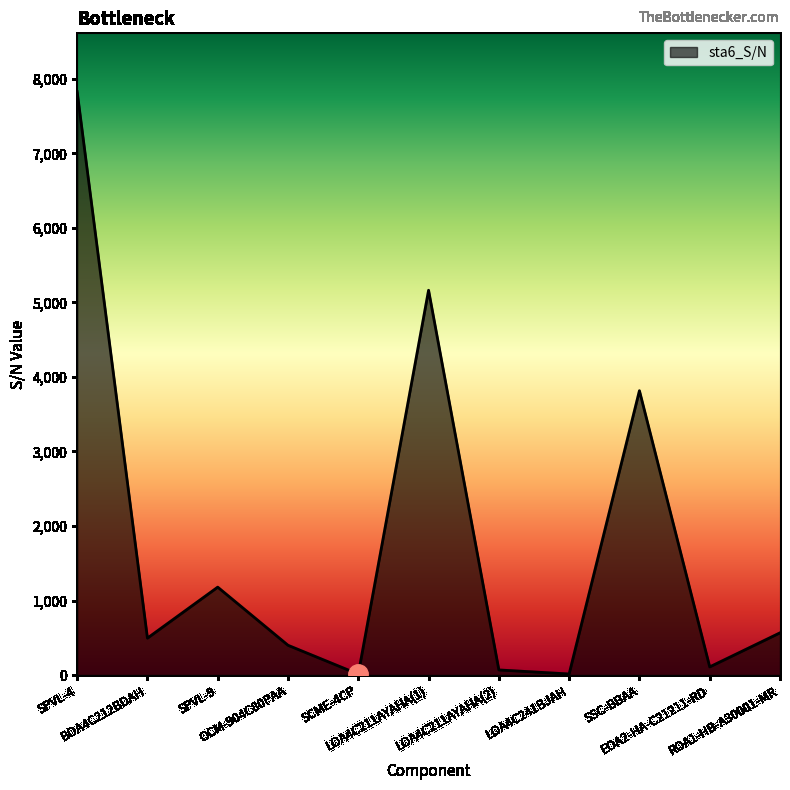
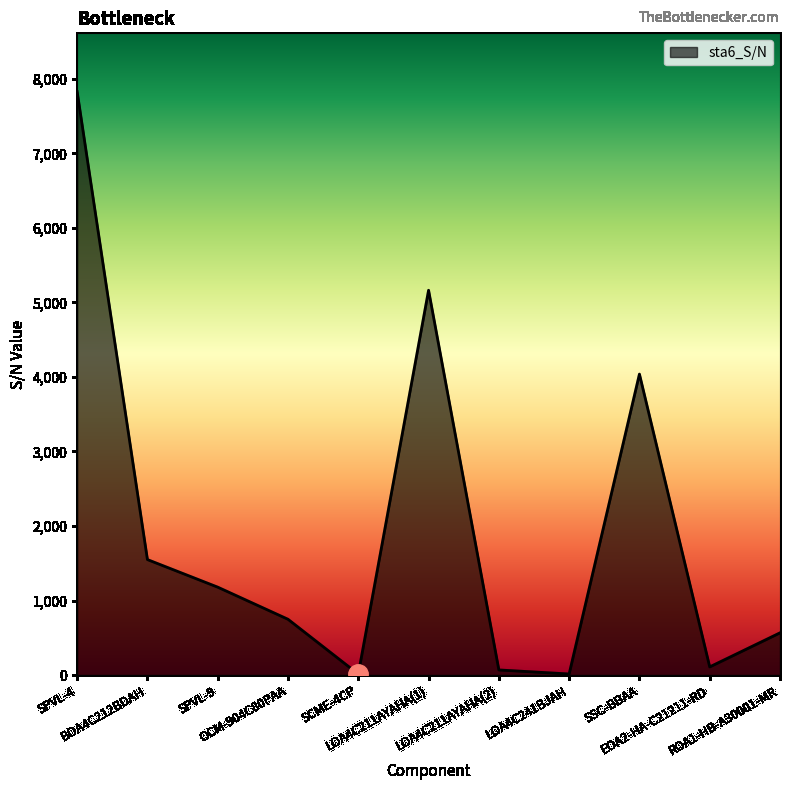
sta6_S/N, BOA4C212BDAH: 500 -> 1,500
sta6_S/N, OCM-904C80PAA: 400 -> 700
sta6_S/N, SSC-BBAA: 3,800 -> 4,000
